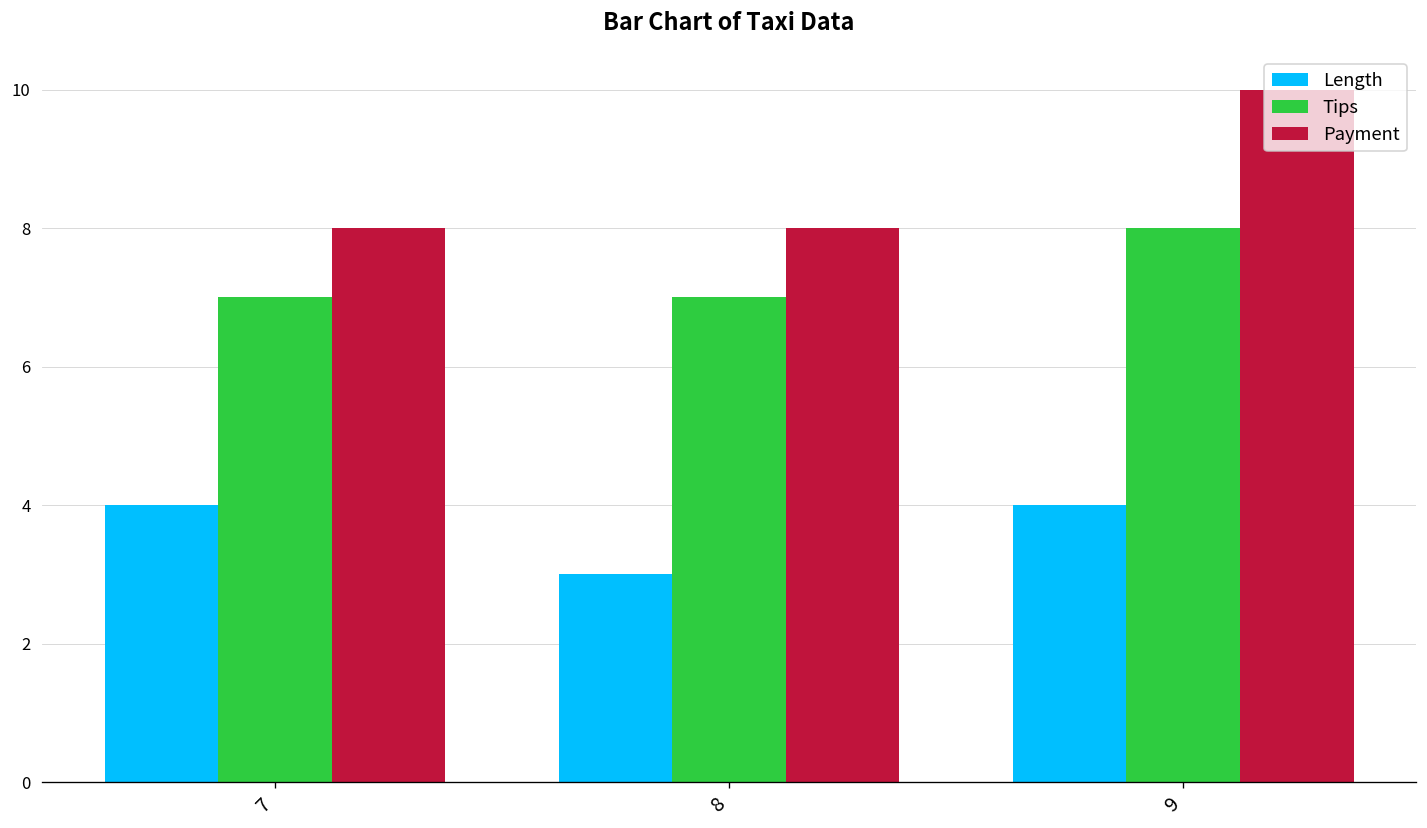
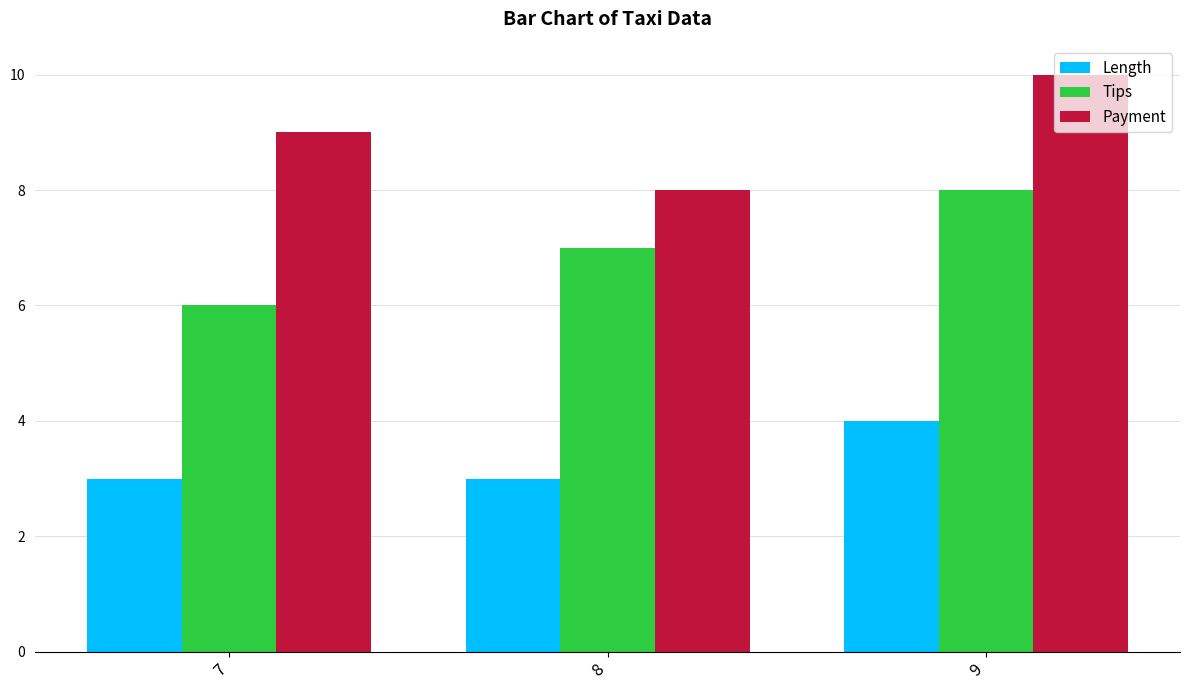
Length, 7: 4 -> 3
Tips, 7: 7 -> 6
Payment, 7: 8 -> 9
